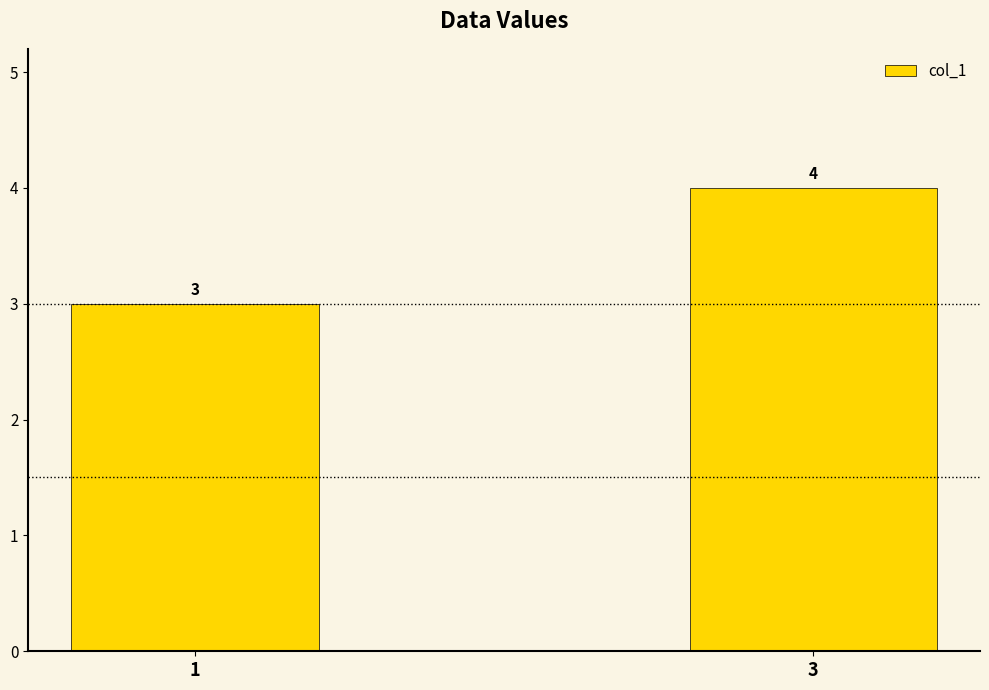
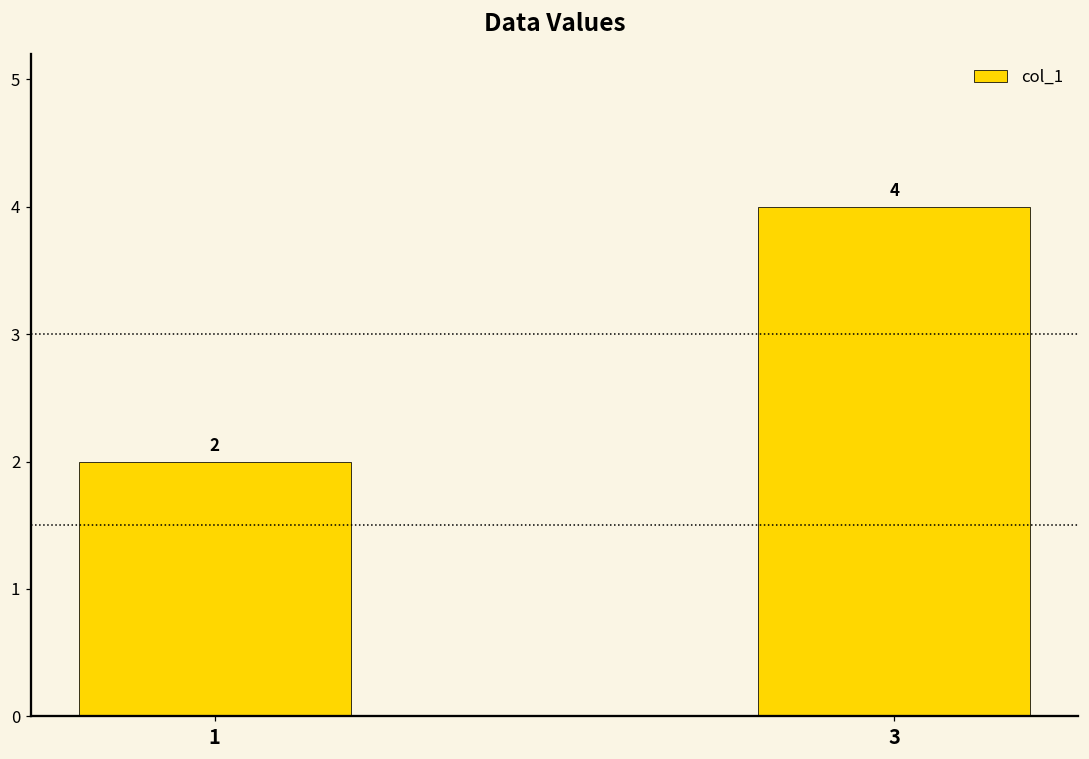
1: 3 -> 2
